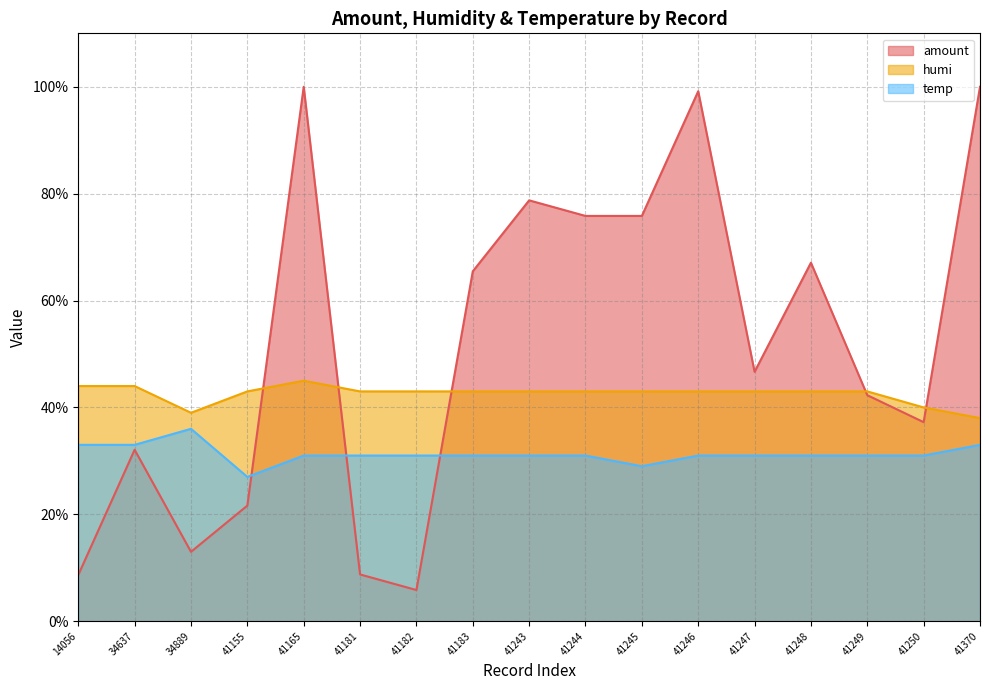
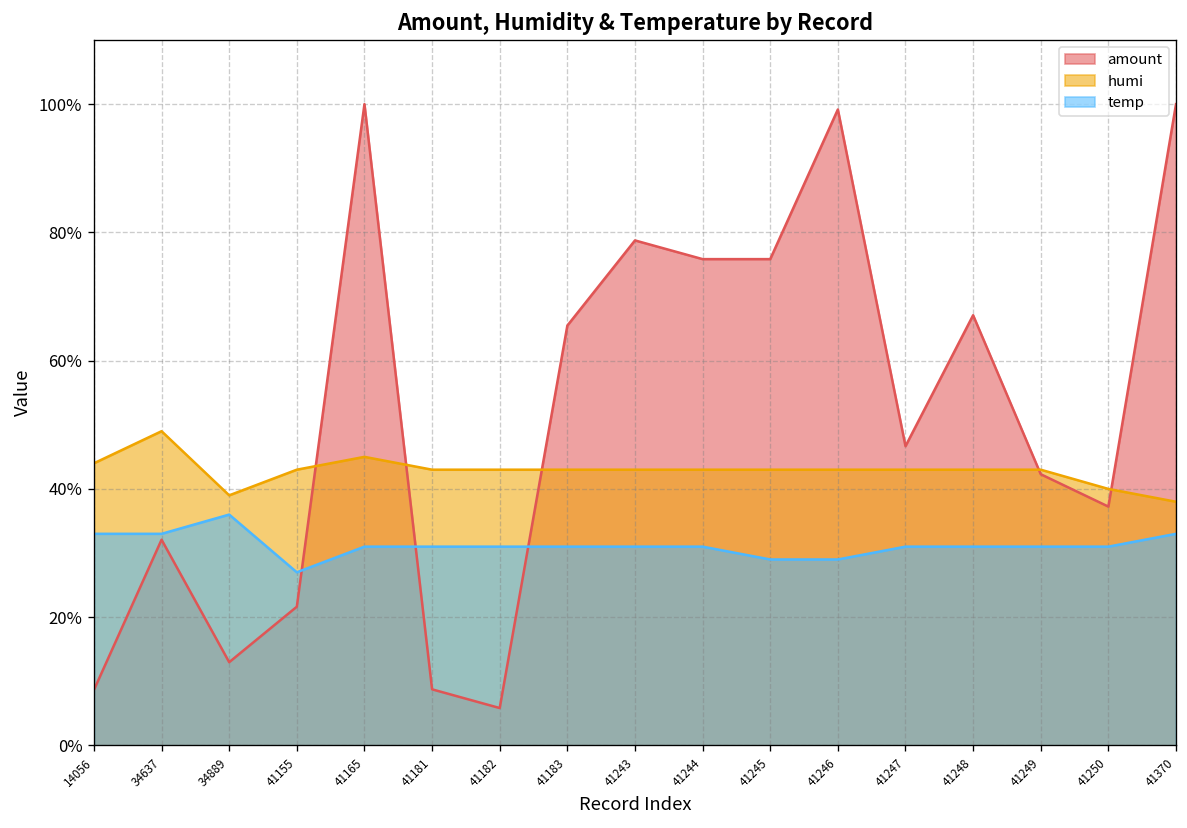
humi, 34637: 44% -> 49%
temp, 41246: 31% -> 29%
